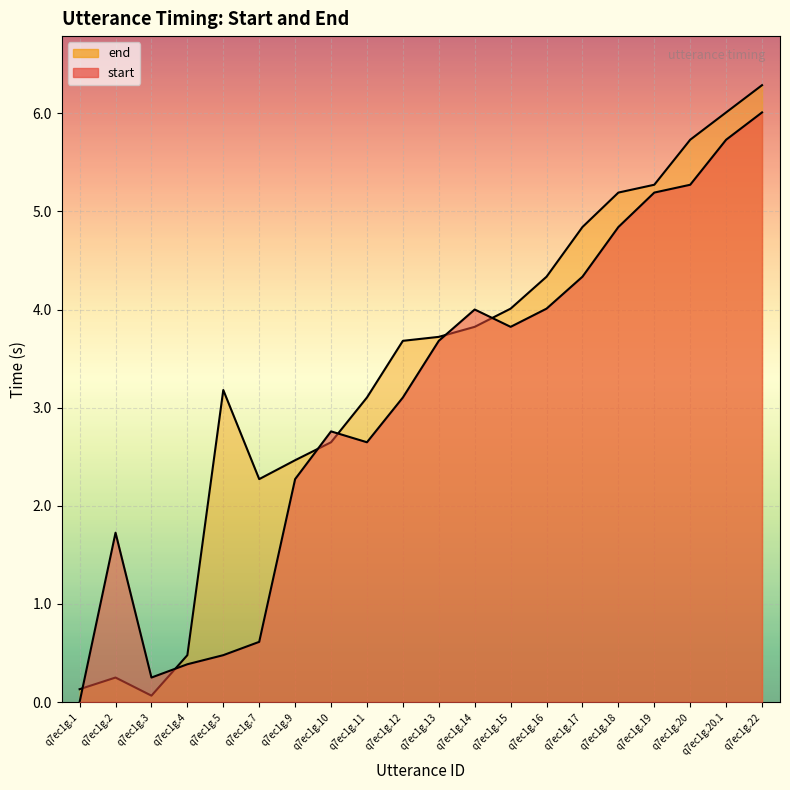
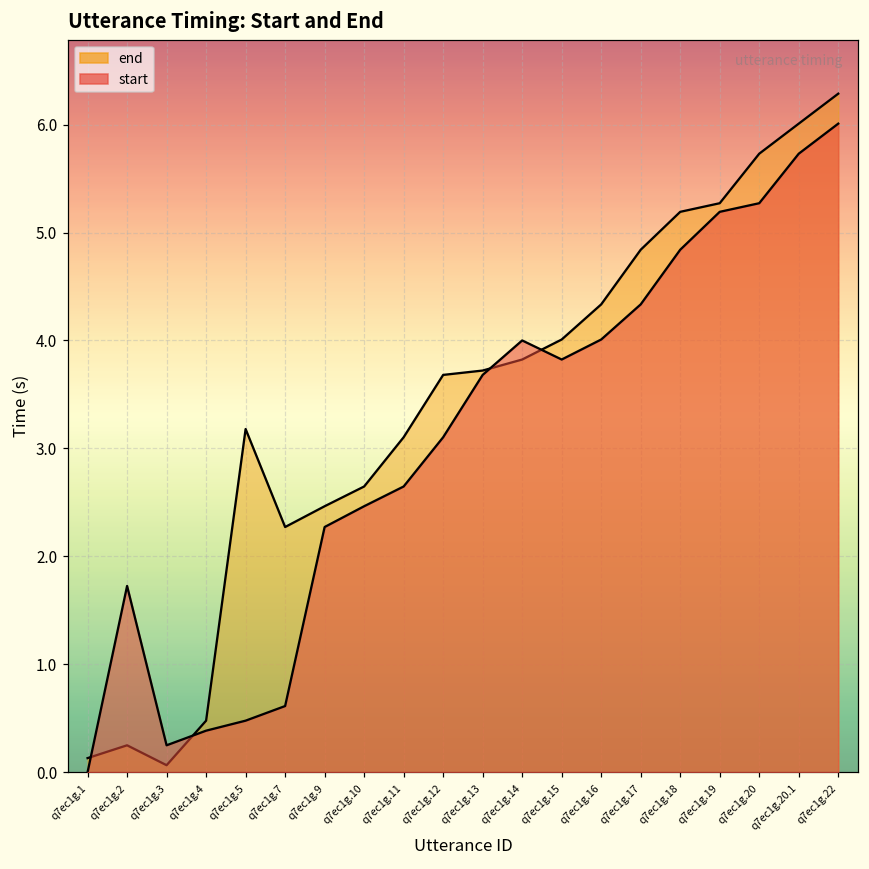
start, q7ec1g.10: 2.8 -> 2.5
